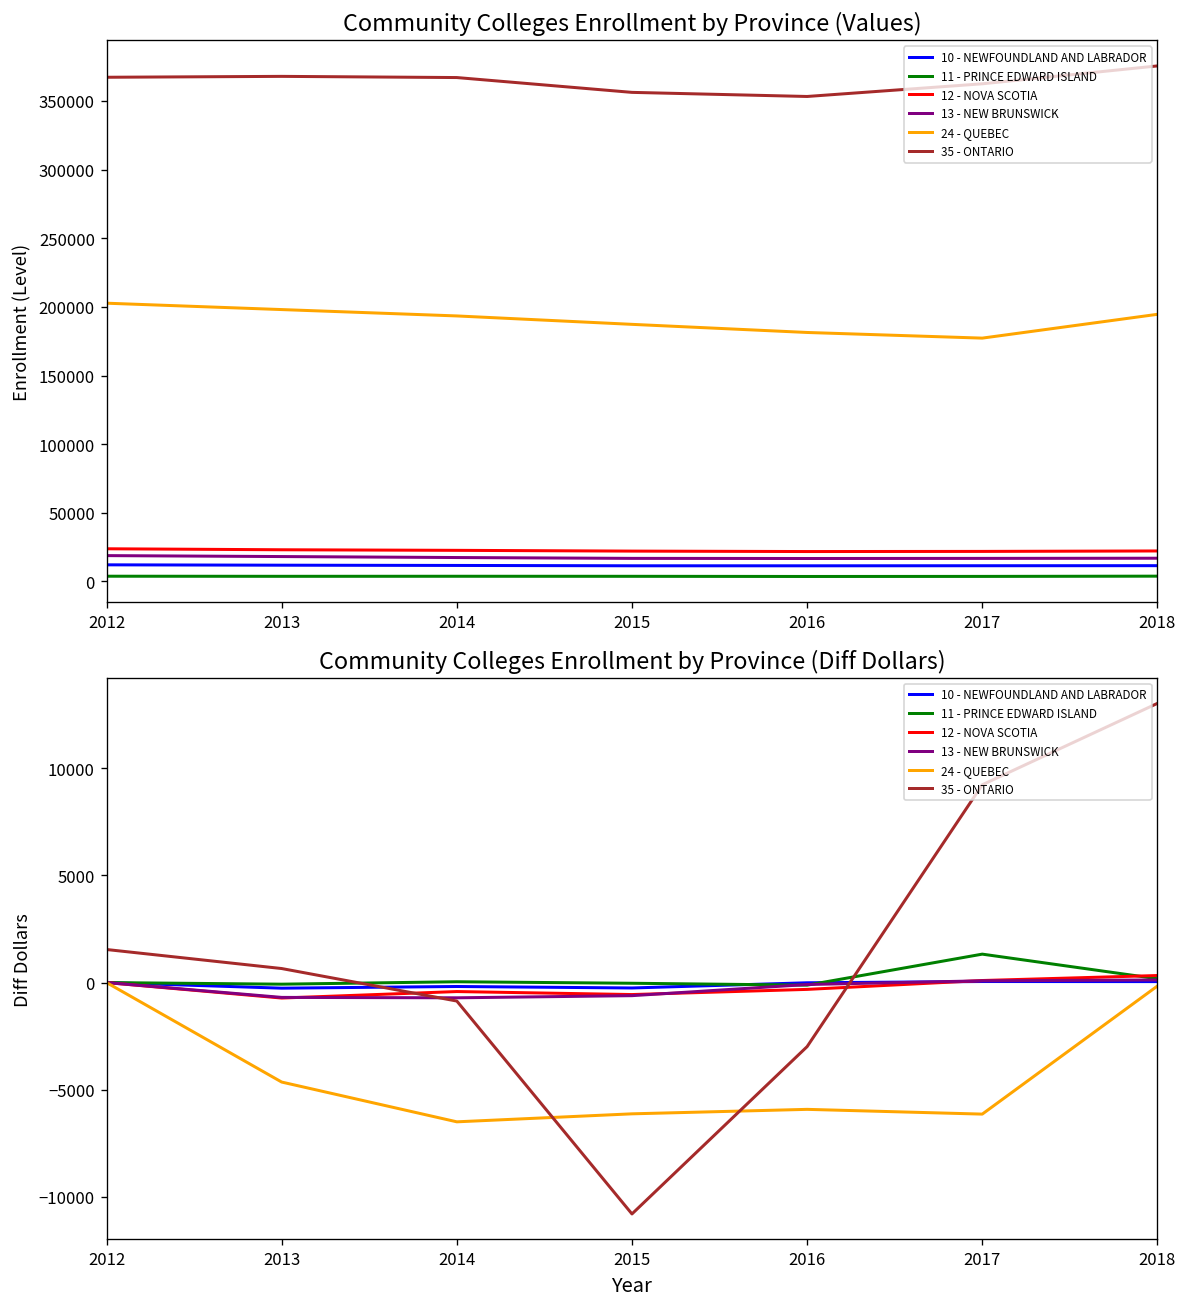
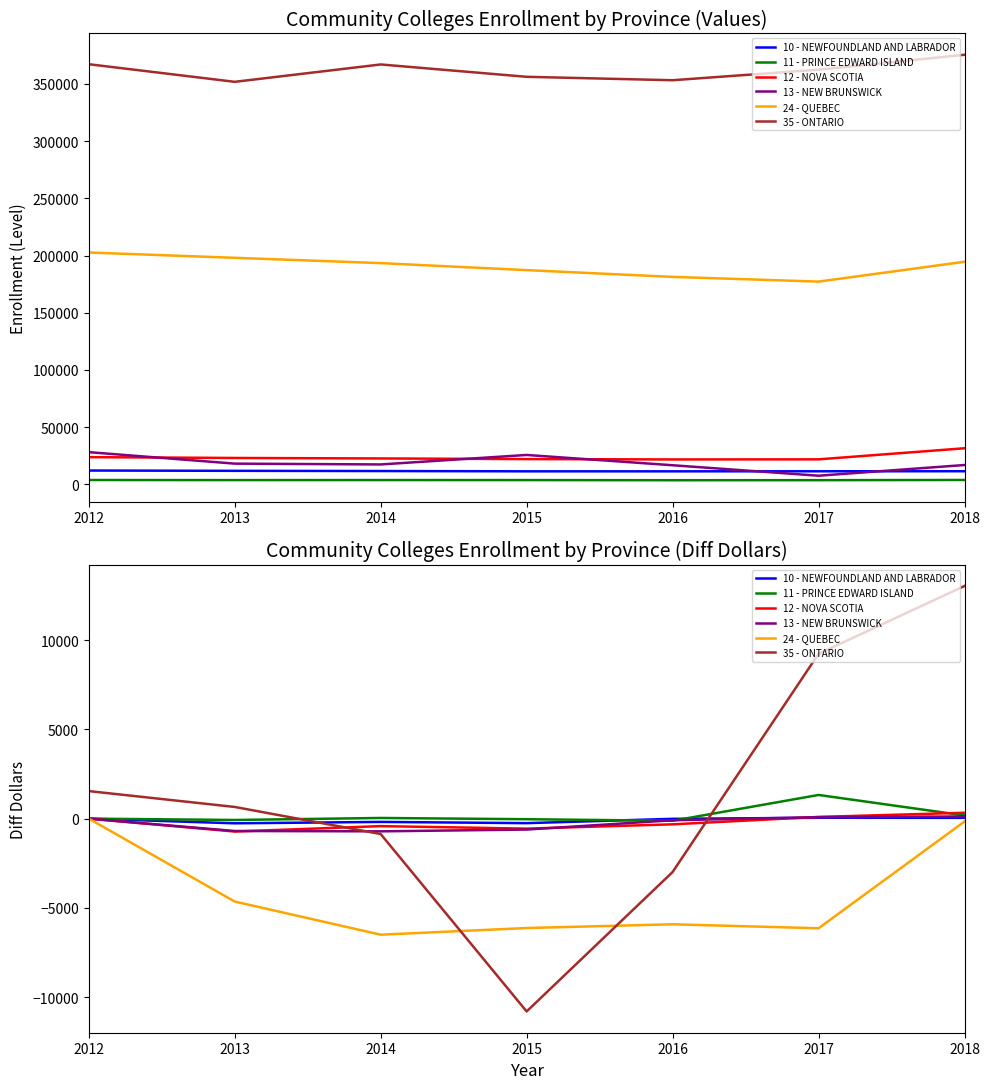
Community Colleges Enrollment by Province (Values), 13 - NEW BRUNSWICK, 2012: 19000 -> 28000
Community Colleges Enrollment by Province (Values), 35 - ONTARIO, 2013: 368000 -> 352000
Community Colleges Enrollment by Province (Values), 13 - NEW BRUNSWICK, 2015: 17000 -> 26000
Community Colleges Enrollment by Province (Values), 13 - NEW BRUNSWICK, 2017: 17000 -> 8000
Community Colleges Enrollment by Province (Values), 12 - NOVA SCOTIA, 2018: 22000 -> 32000
